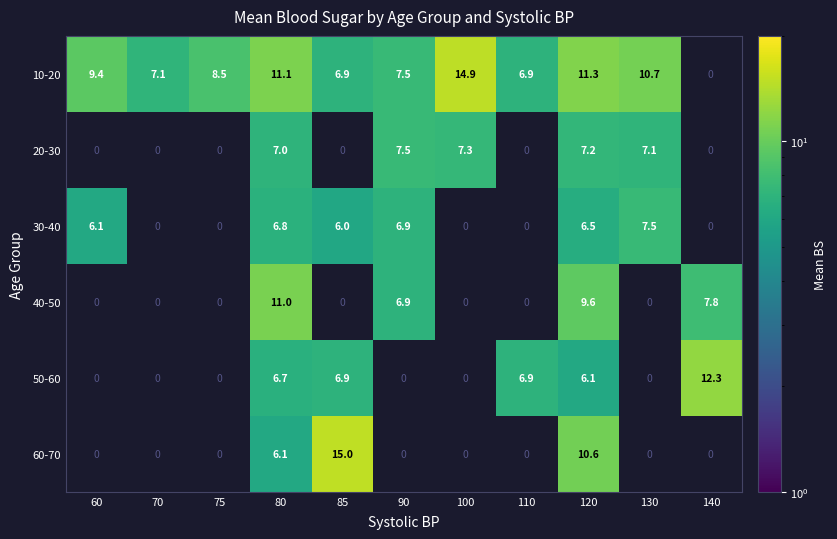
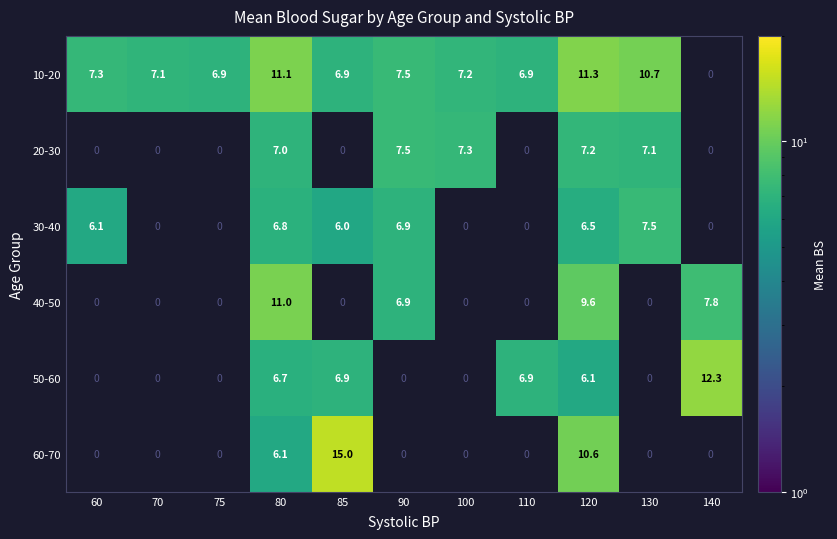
10-20, 60: 9.4 -> 7.3
10-20, 75: 8.5 -> 6.9
10-20, 100: 14.9 -> 7.2
